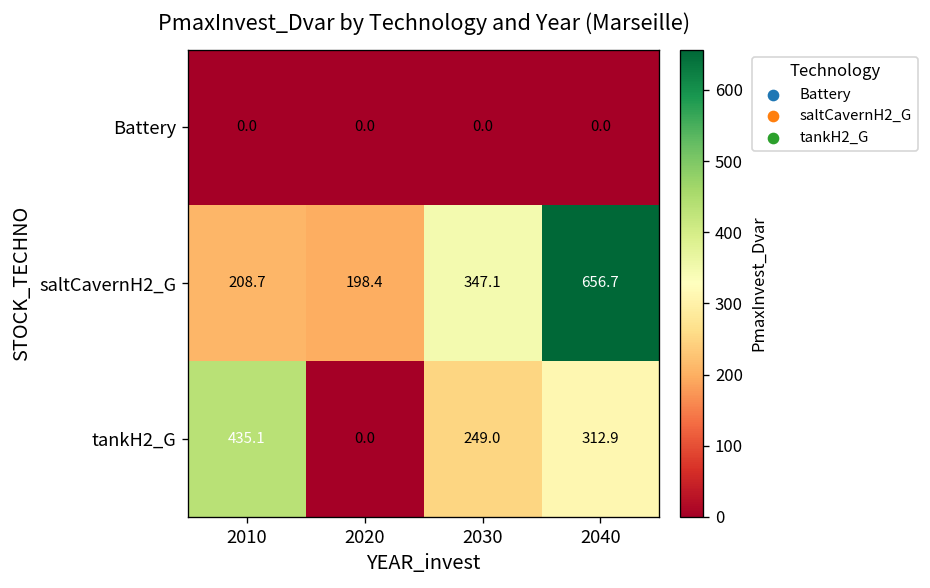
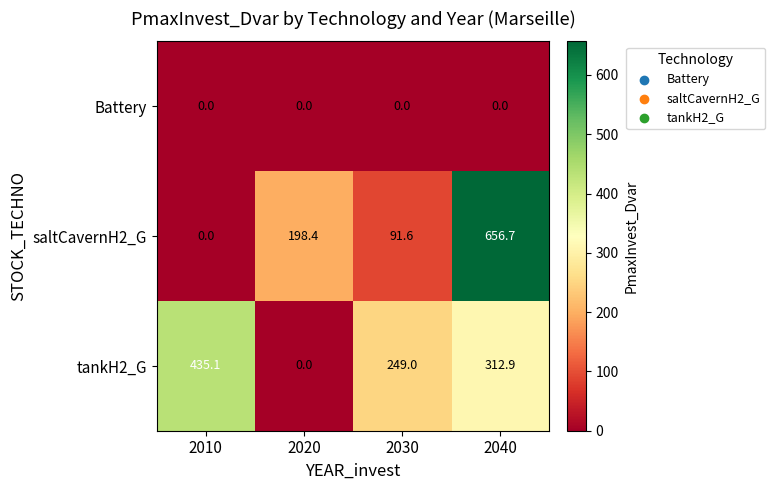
saltCavernH2_G, 2010: 208.7 -> 0.0
saltCavernH2_G, 2030: 347.1 -> 91.6
